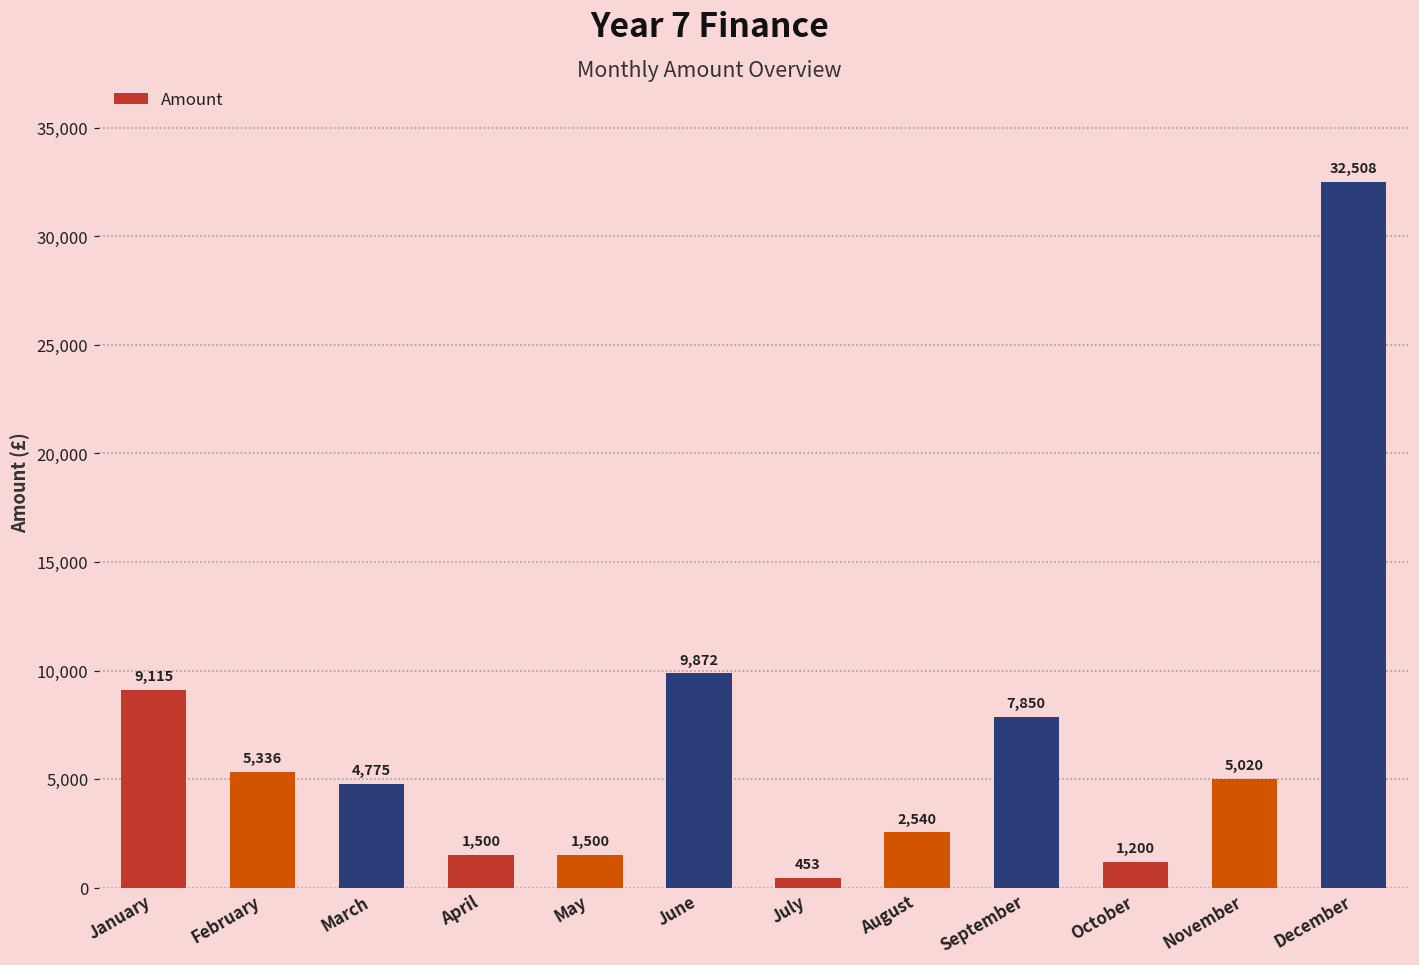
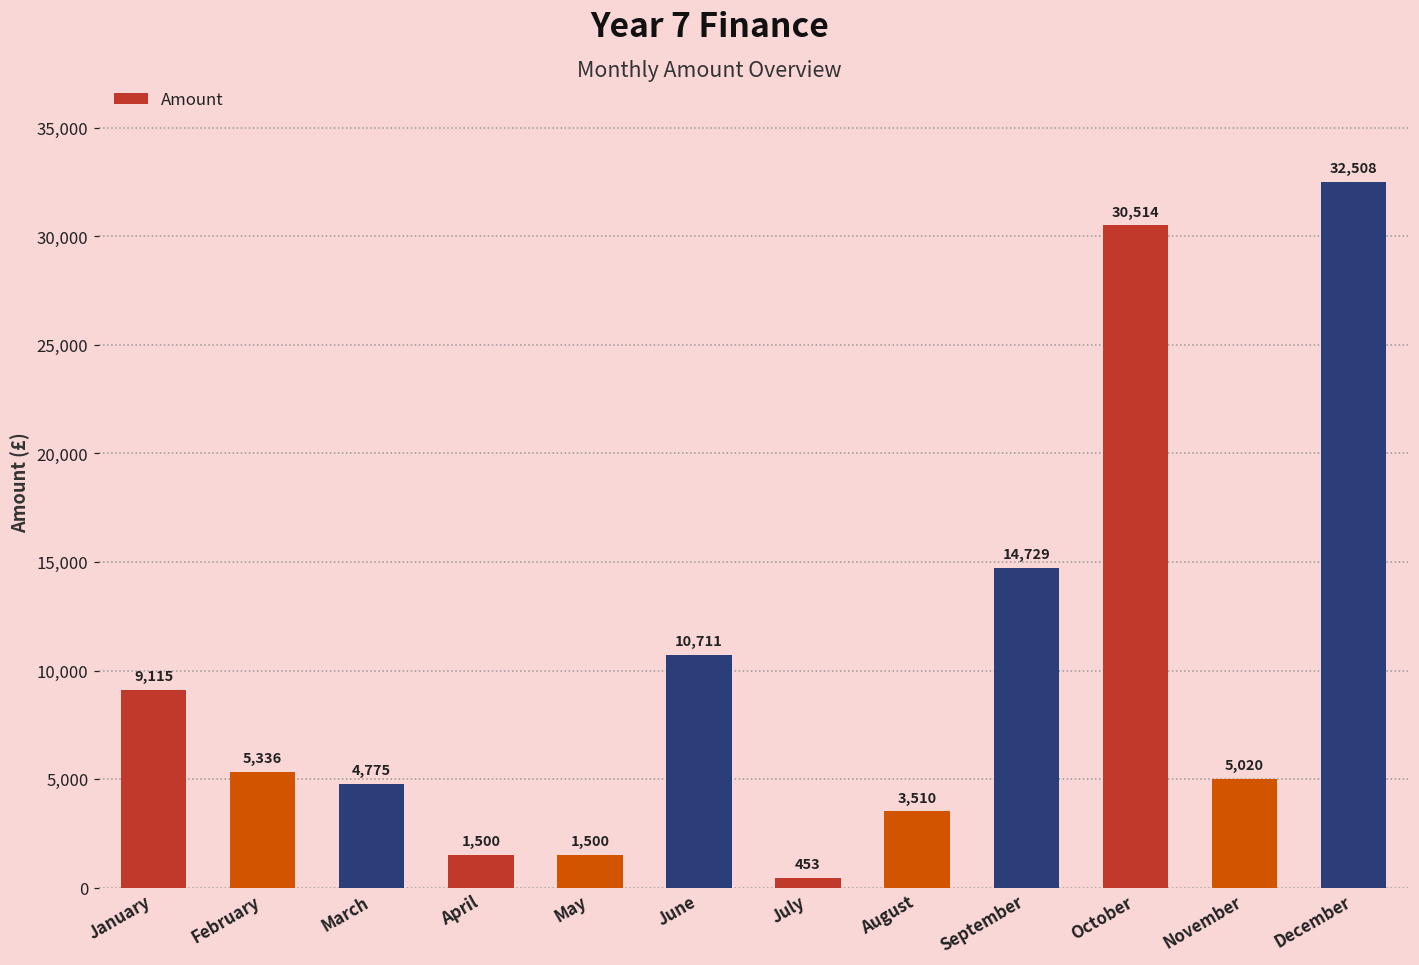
June: 9,872 -> 10,711
August: 2,540 -> 3,510
September: 7,850 -> 14,729
October: 1,200 -> 30,514
